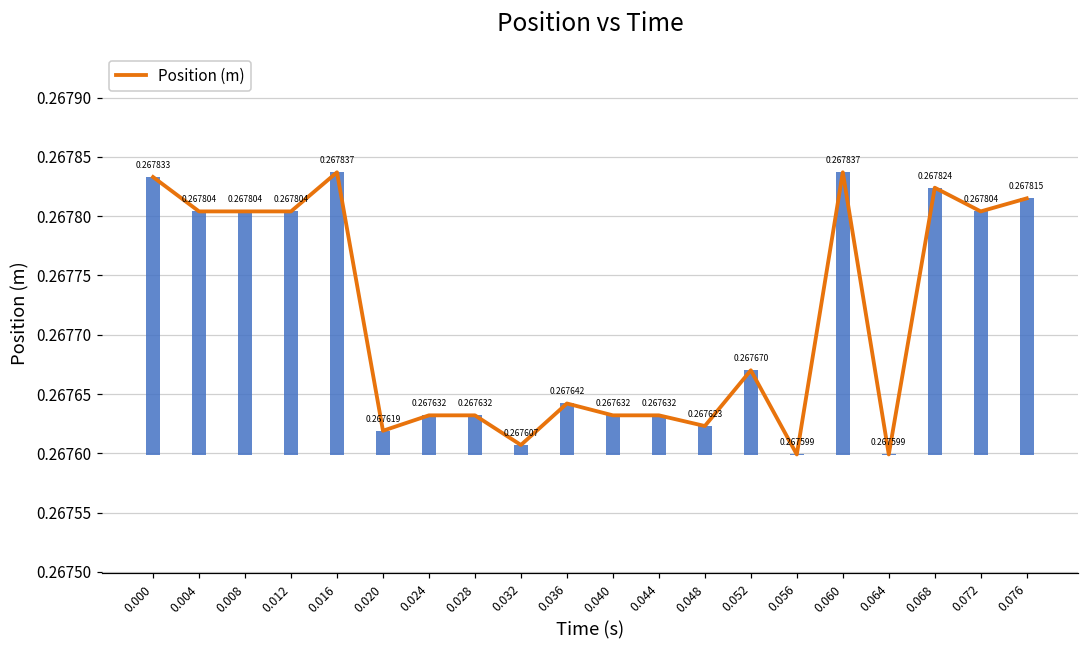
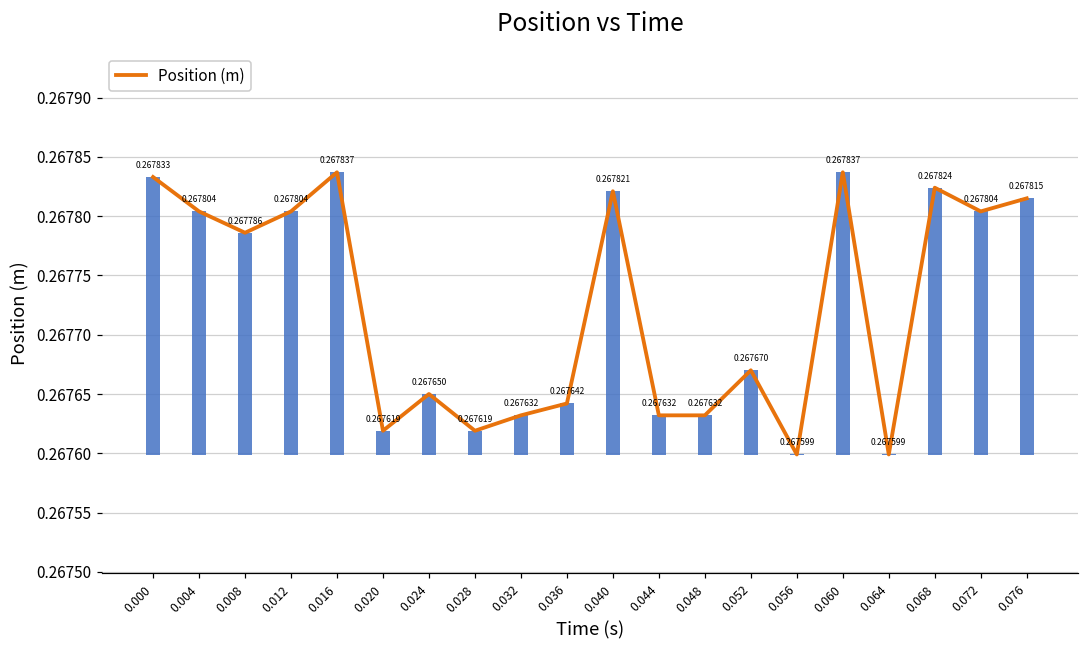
Position (m), 0.008: 0.267804 -> 0.267786
Position (m), 0.024: 0.267632 -> 0.267650
Position (m), 0.028: 0.267632 -> 0.267619
Position (m), 0.032: 0.267607 -> 0.267632
Position (m), 0.040: 0.267632 -> 0.267821
Position (m), 0.048: 0.267623 -> 0.267632
